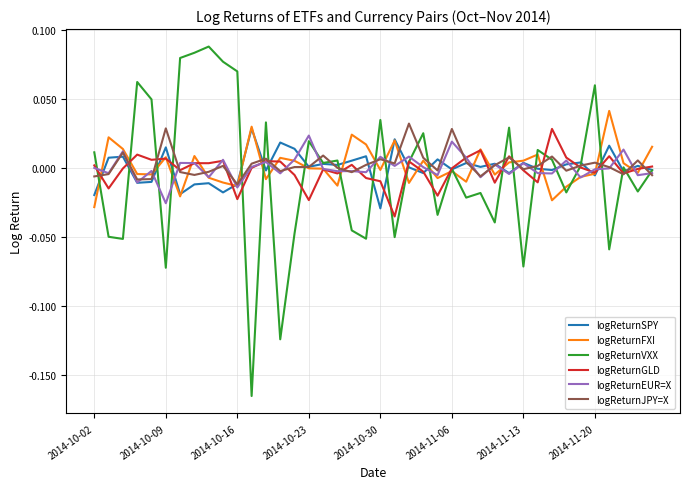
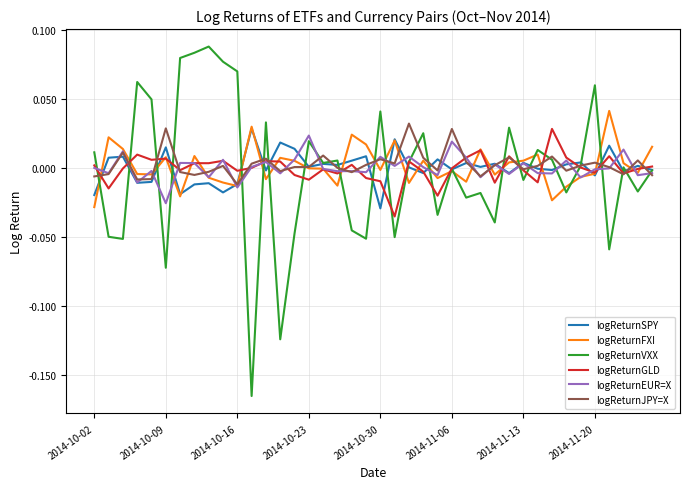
logReturnGLD, 2014-10-16: -0.022 -> -0.002
logReturnGLD, 2014-10-23: -0.023 -> -0.008
logReturnVXX, 2014-10-30: 0.035 -> 0.041
logReturnVXX, 2014-11-13: -0.071 -> -0.008
